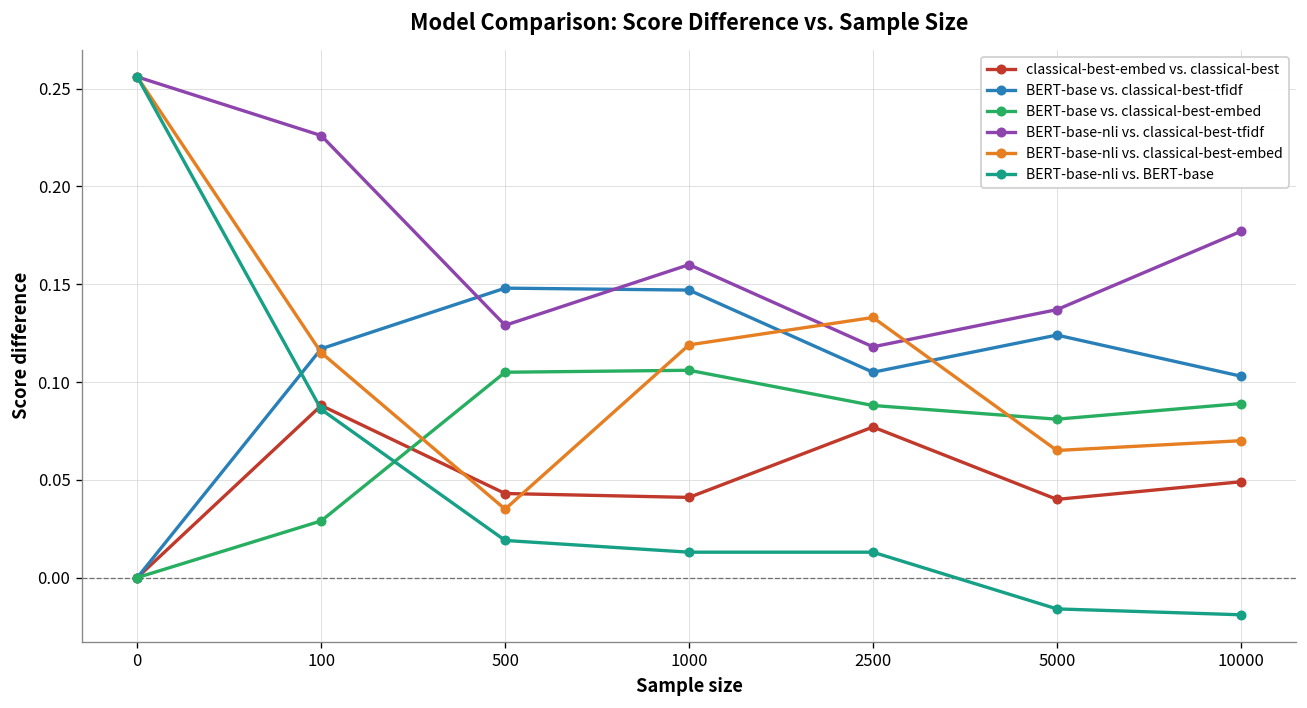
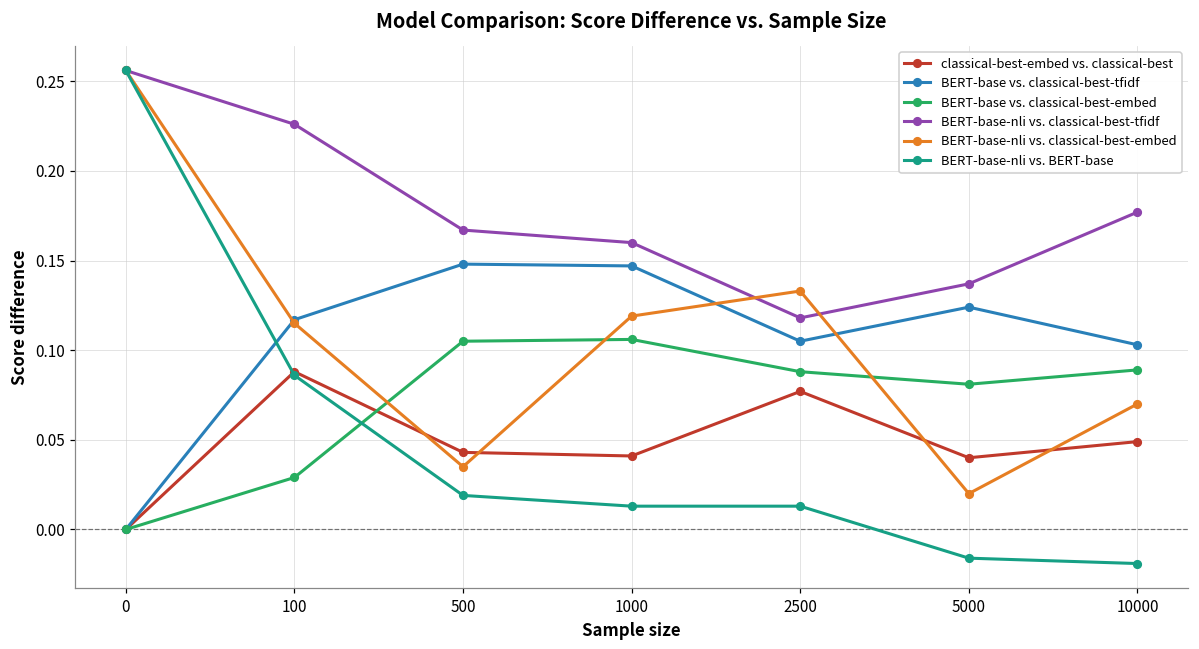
BERT-base-nli vs. classical-best-tfidf, 500: 0.129 -> 0.167
BERT-base-nli vs. classical-best-embed, 5000: 0.065 -> 0.020
